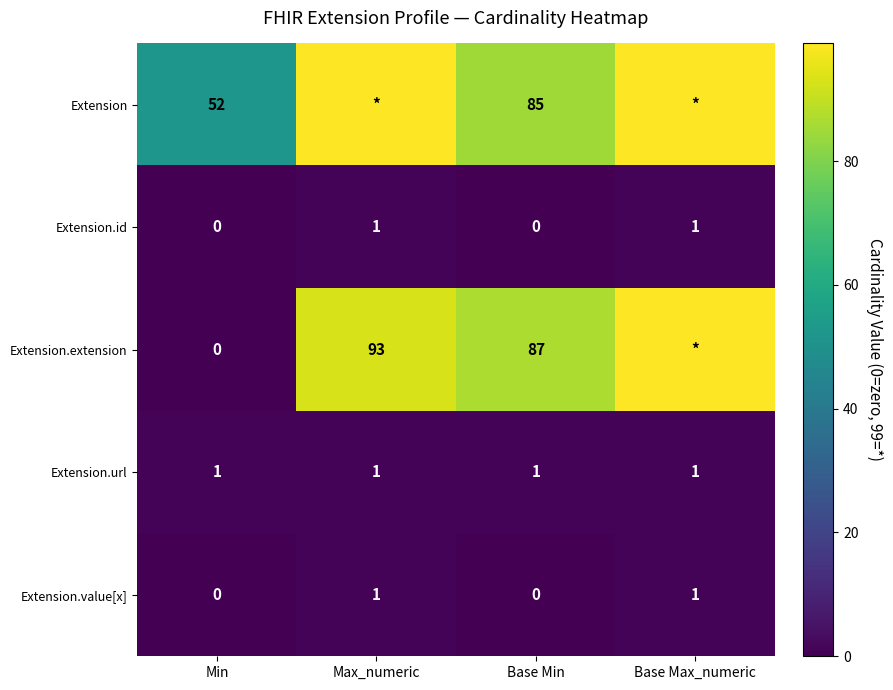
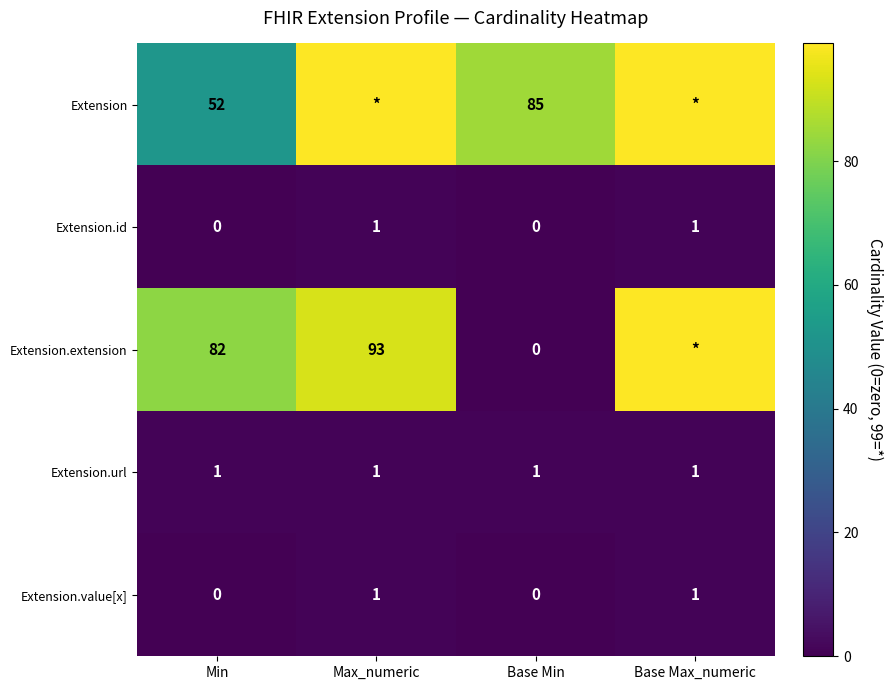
Extension.extension, Min: 0 -> 82
Extension.extension, Base Min: 87 -> 0
